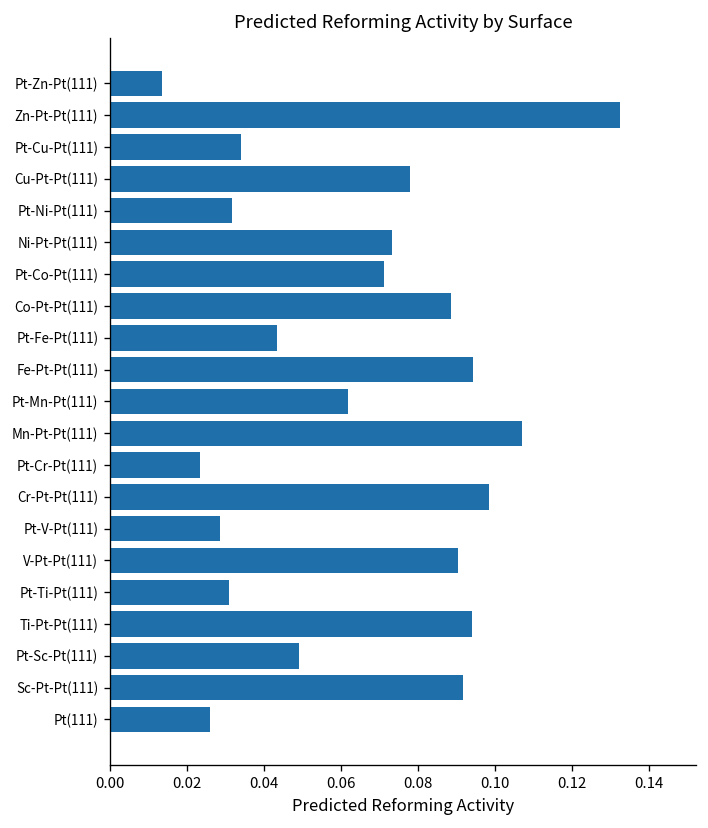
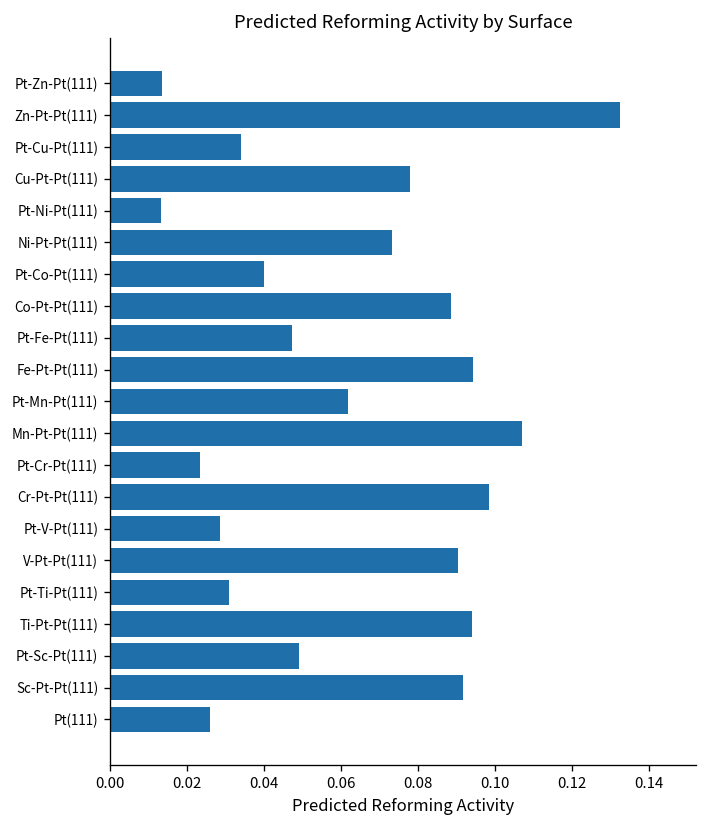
Pt-Ni-Pt(111): 0.032 -> 0.013
Pt-Co-Pt(111): 0.071 -> 0.040
Pt-Fe-Pt(111): 0.043 -> 0.047
